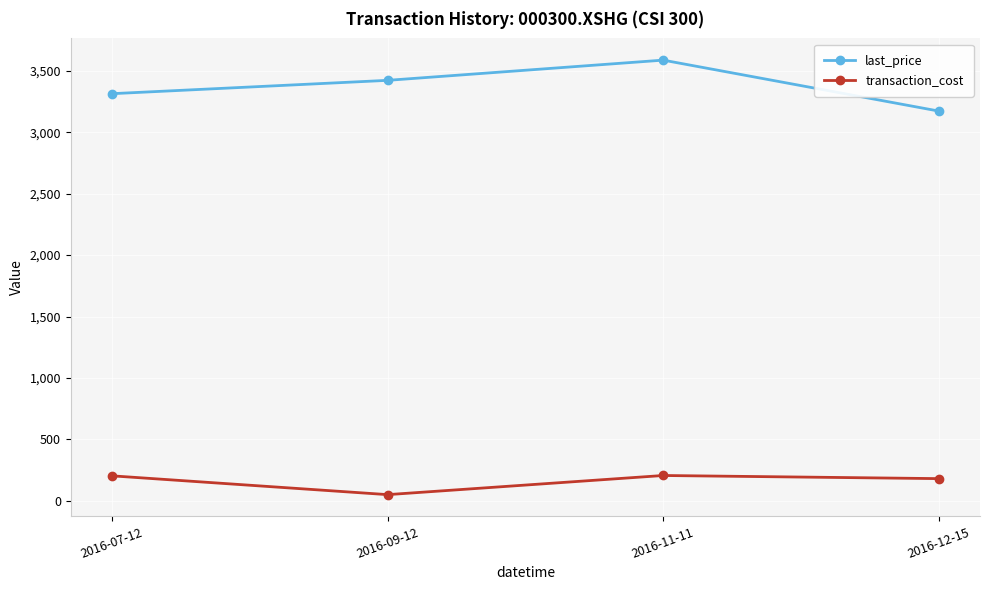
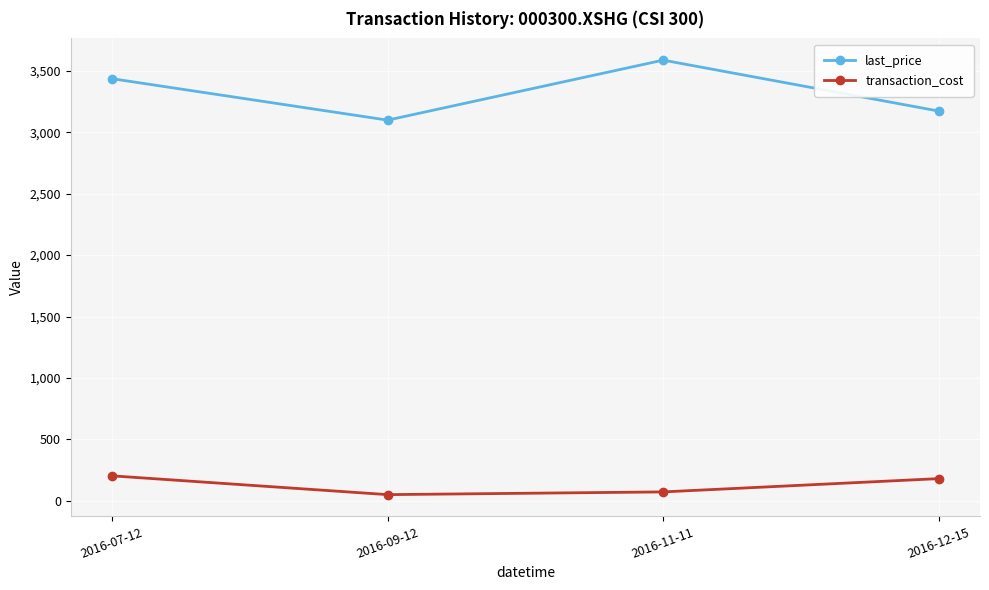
last_price, 2016-07-12: 3,310 -> 3,440
last_price, 2016-09-12: 3,420 -> 3,100
transaction_cost, 2016-11-11: 210 -> 70
